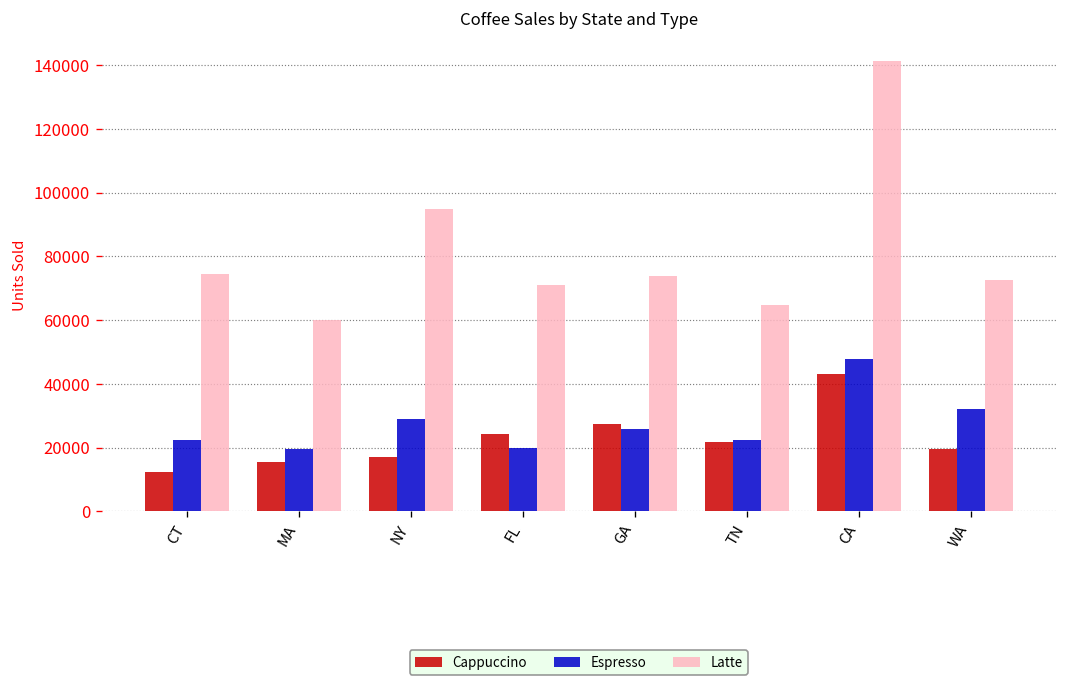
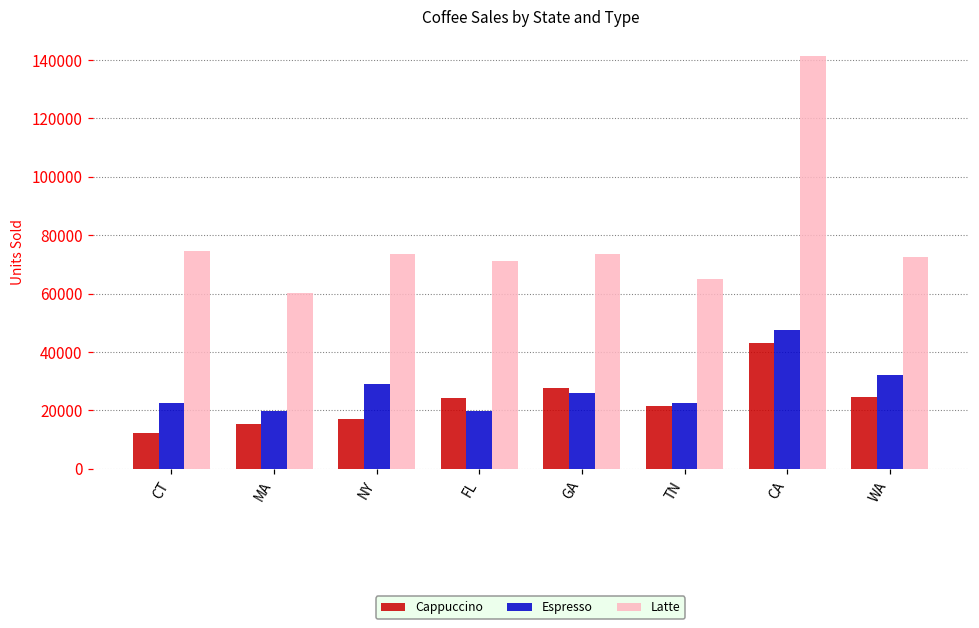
Latte, NY: 95000 -> 74000
Cappuccino, WA: 20000 -> 25000
